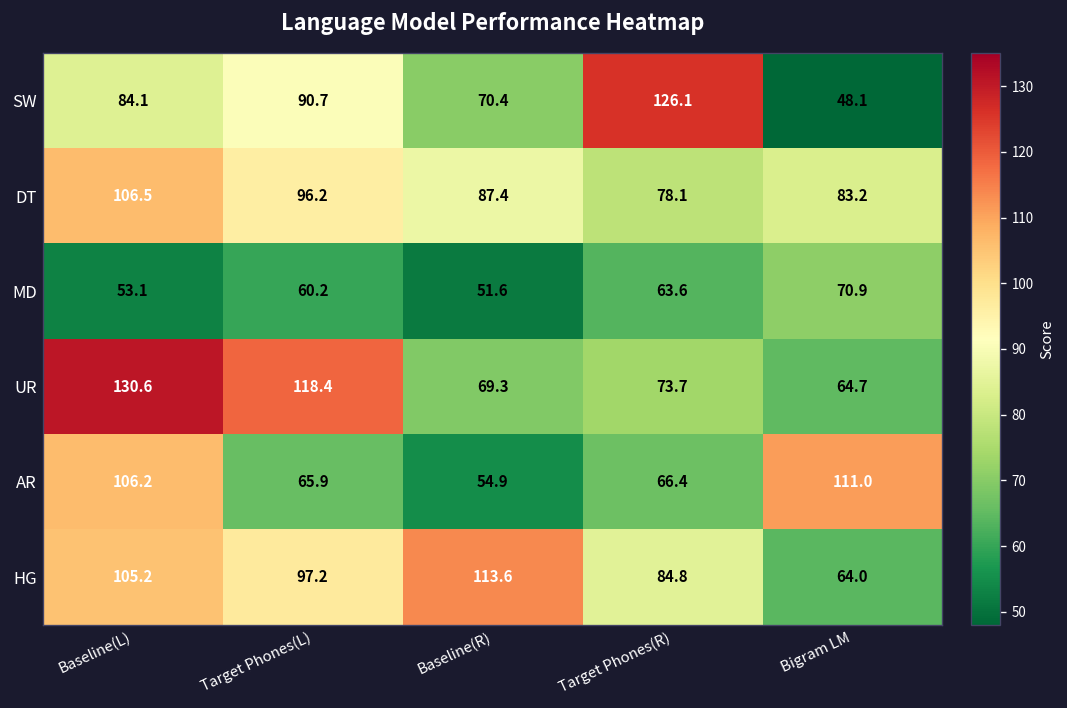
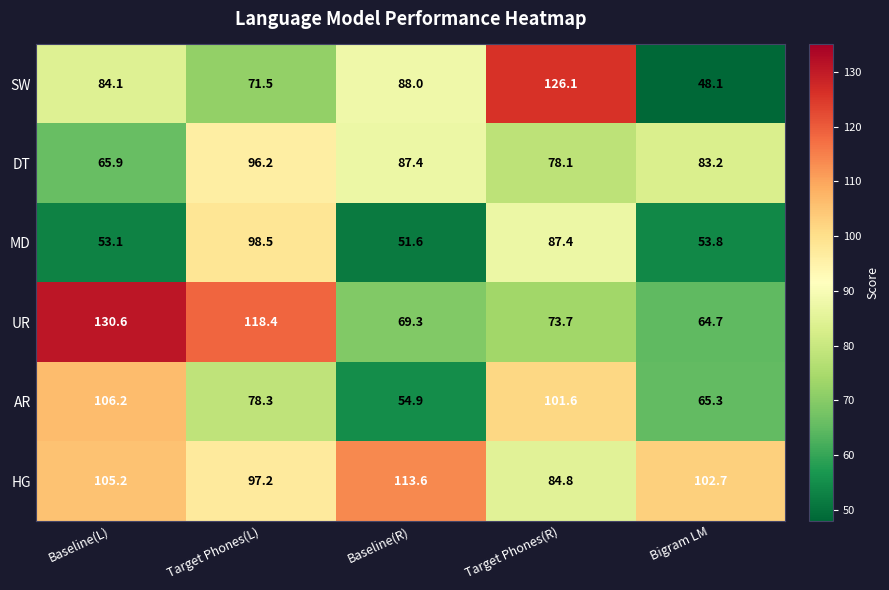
SW, Target Phones(L): 90.7 -> 71.5
SW, Baseline(R): 70.4 -> 88.0
DT, Baseline(L): 106.5 -> 65.9
MD, Target Phones(L): 60.2 -> 98.5
MD, Target Phones(R): 63.6 -> 87.4
MD, Bigram LM: 70.9 -> 53.8
AR, Target Phones(L): 65.9 -> 78.3
AR, Target Phones(R): 66.4 -> 101.6
AR, Bigram LM: 111.0 -> 65.3
HG, Bigram LM: 64.0 -> 102.7
